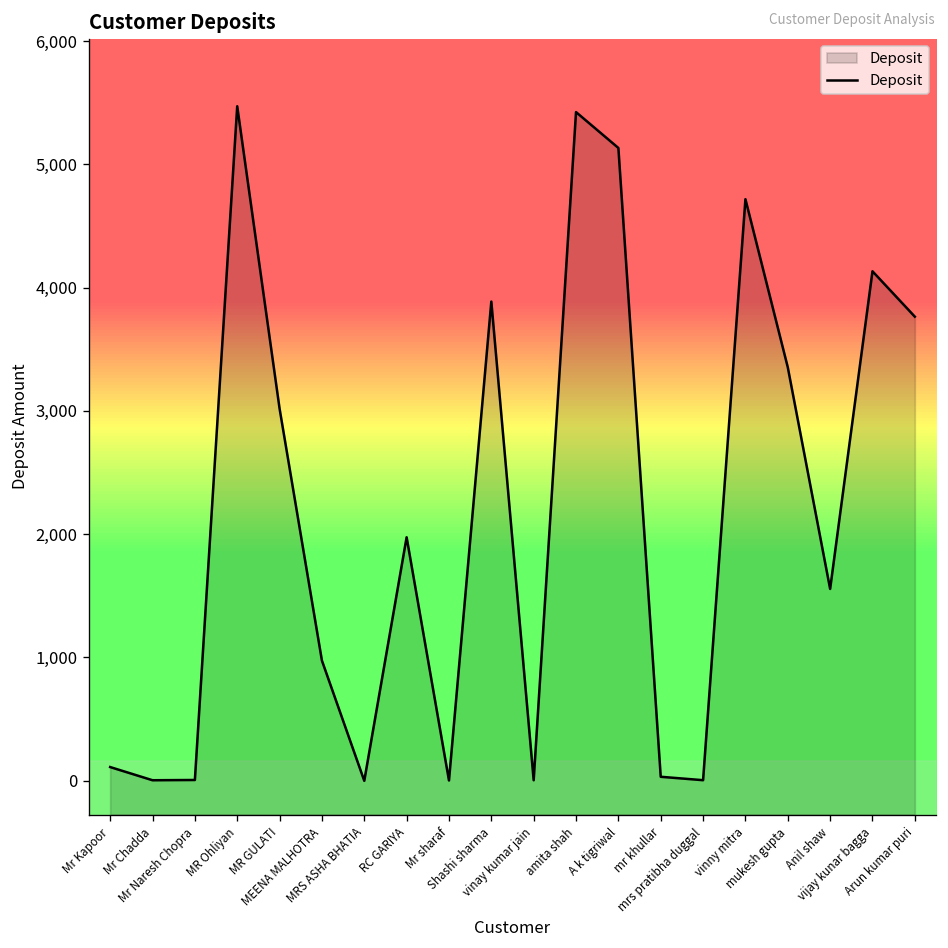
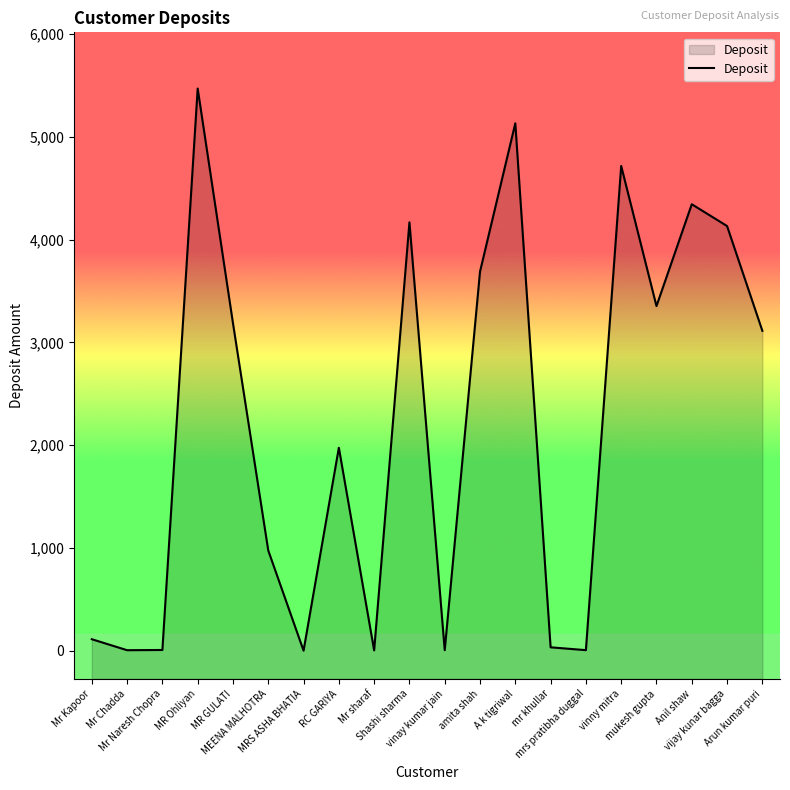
MR GULATI: 3,020 -> 3,190
Shashi sharma: 3,890 -> 4,170
amita shah: 5,420 -> 3,690
Anil shaw: 1,560 -> 4,340
Arun kumar puri: 3,760 -> 3,110
